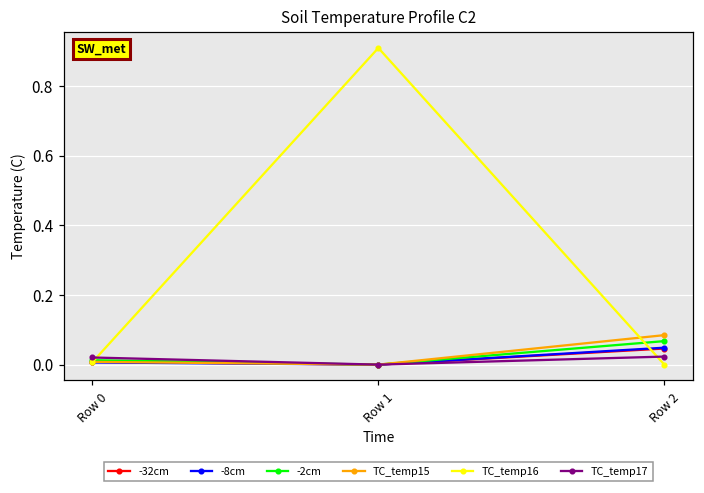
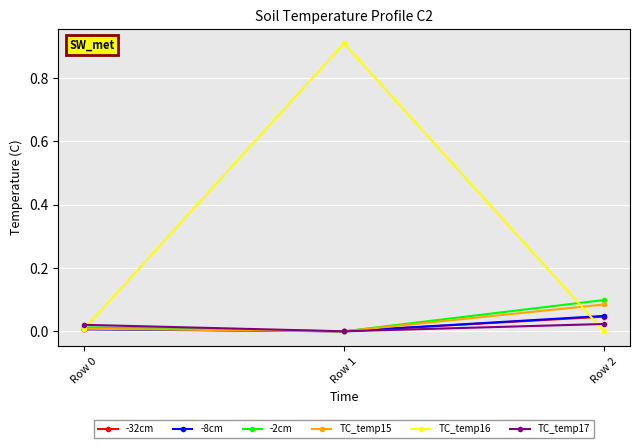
-2cm, Row 2: 0.07 -> 0.10
